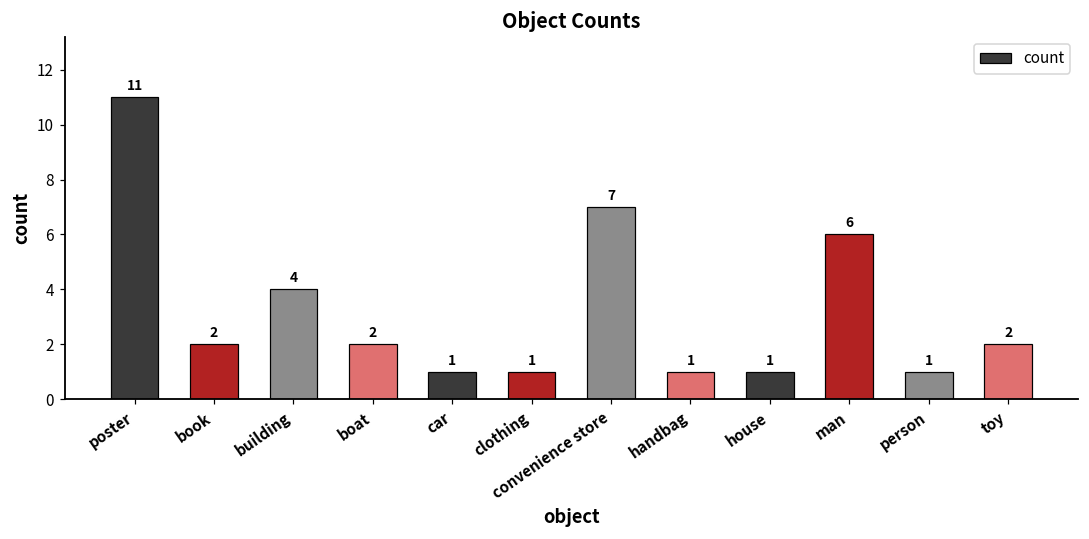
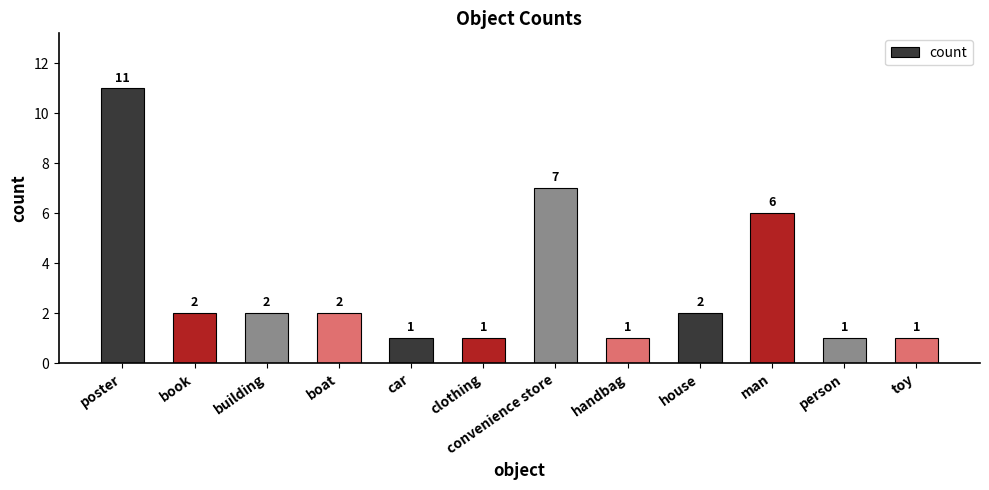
building: 4 -> 2
house: 1 -> 2
toy: 2 -> 1
